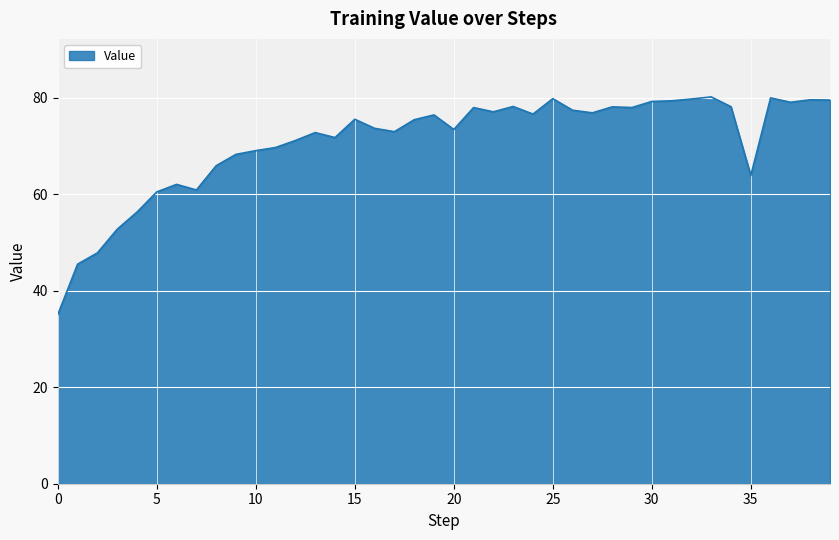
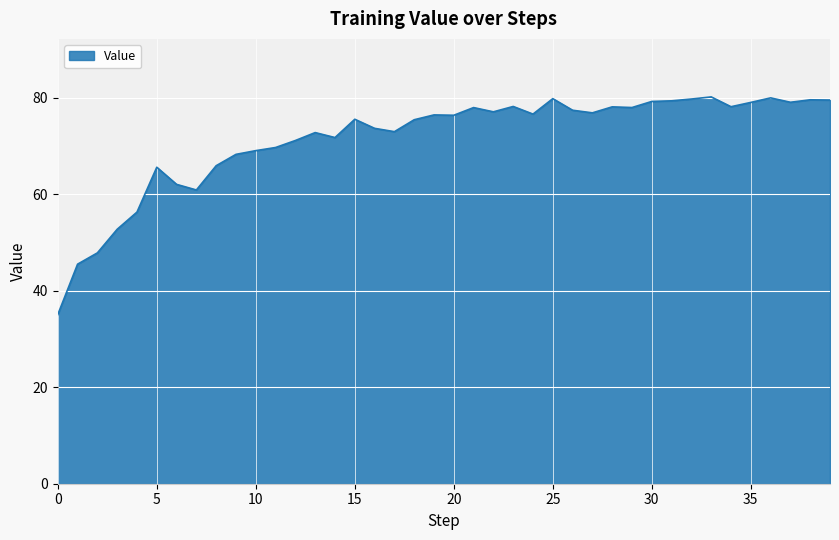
5: 60 -> 66
20: 73 -> 76
35: 64 -> 79
